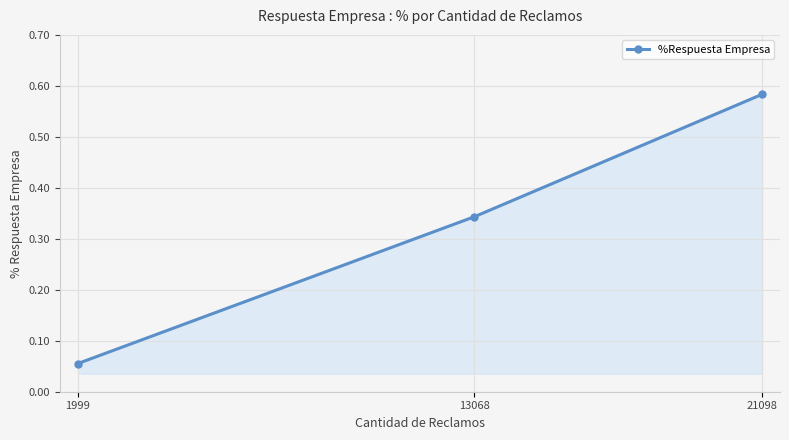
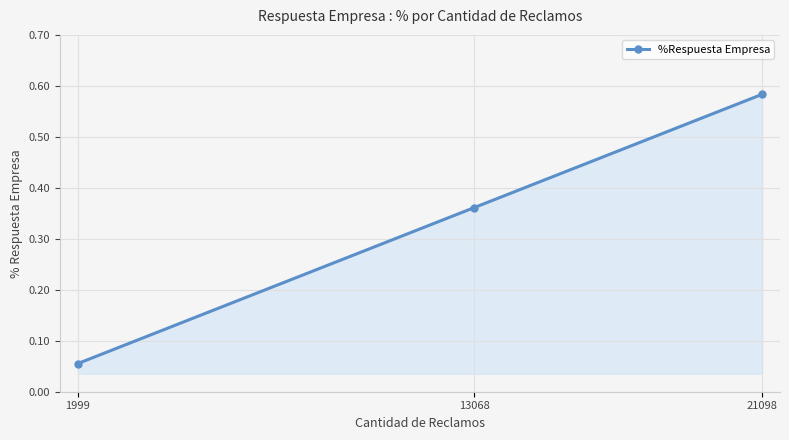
13068: 0.34 -> 0.36
